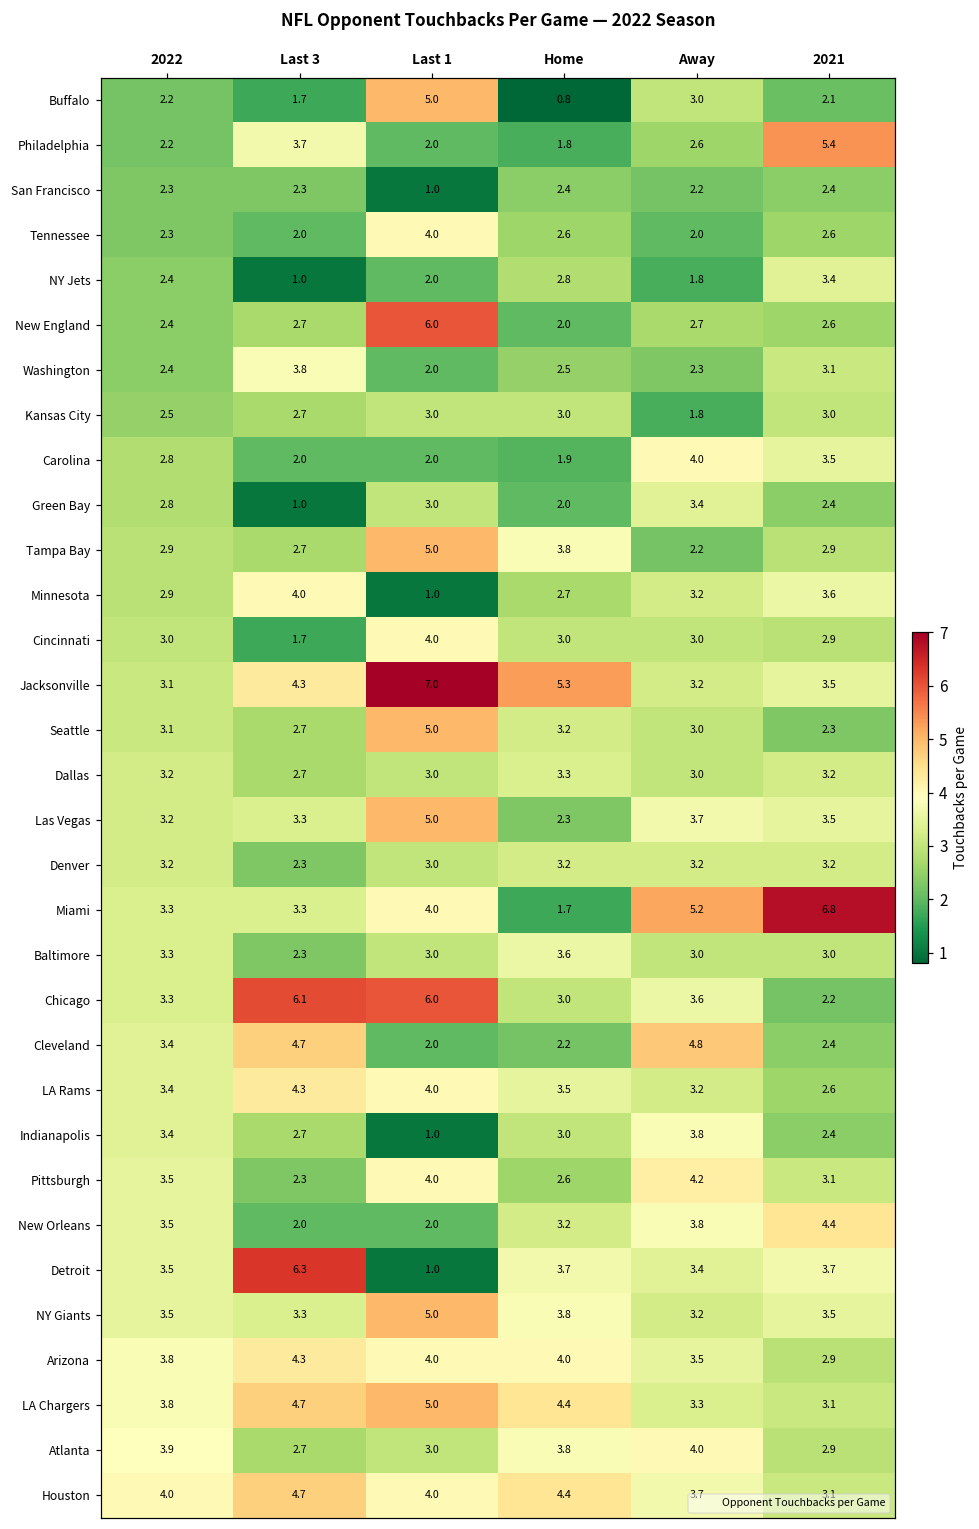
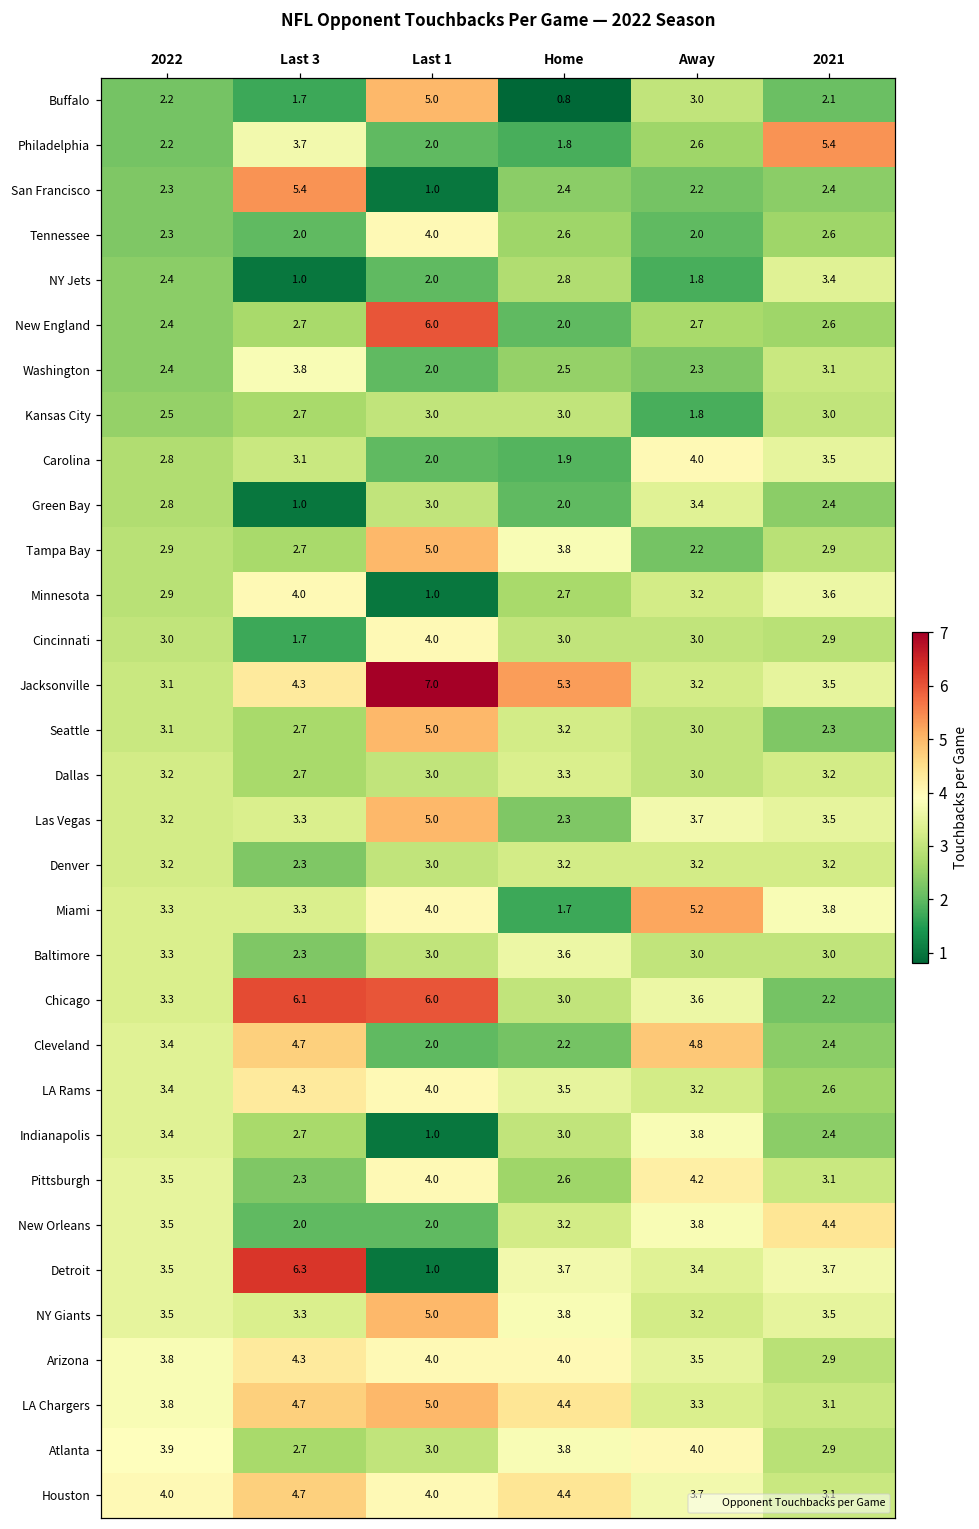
San Francisco, Last 3: 2.3 -> 5.4
Carolina, Last 3: 2.0 -> 3.1
Miami, 2021: 6.8 -> 3.8
